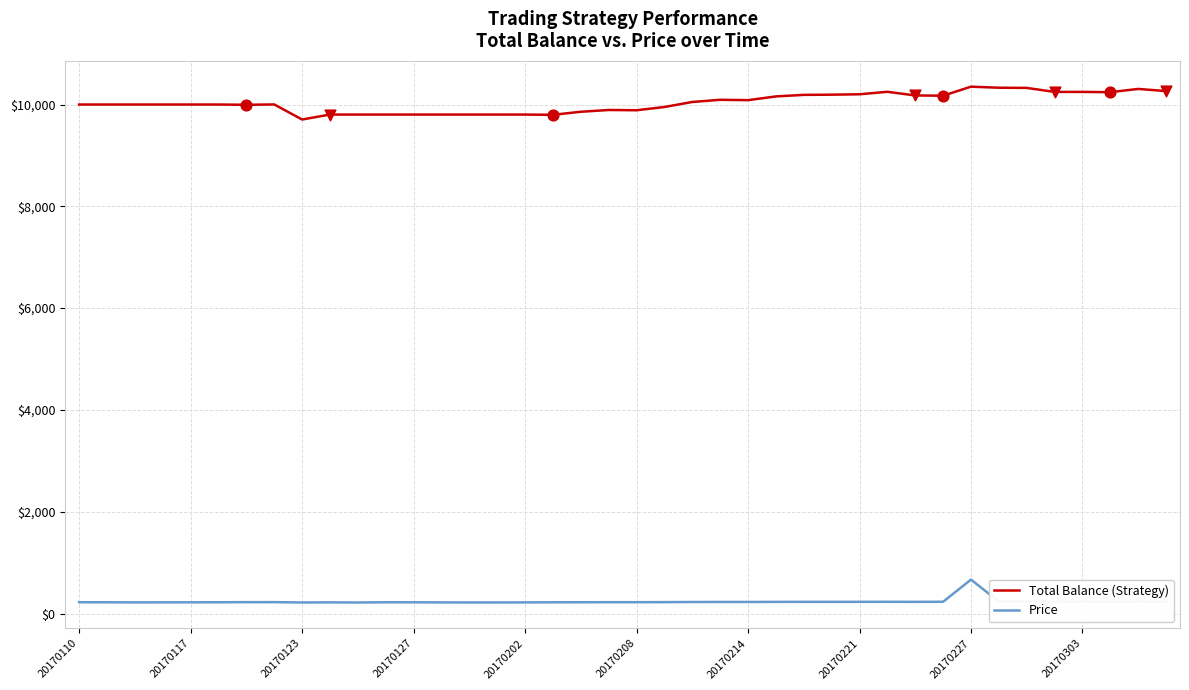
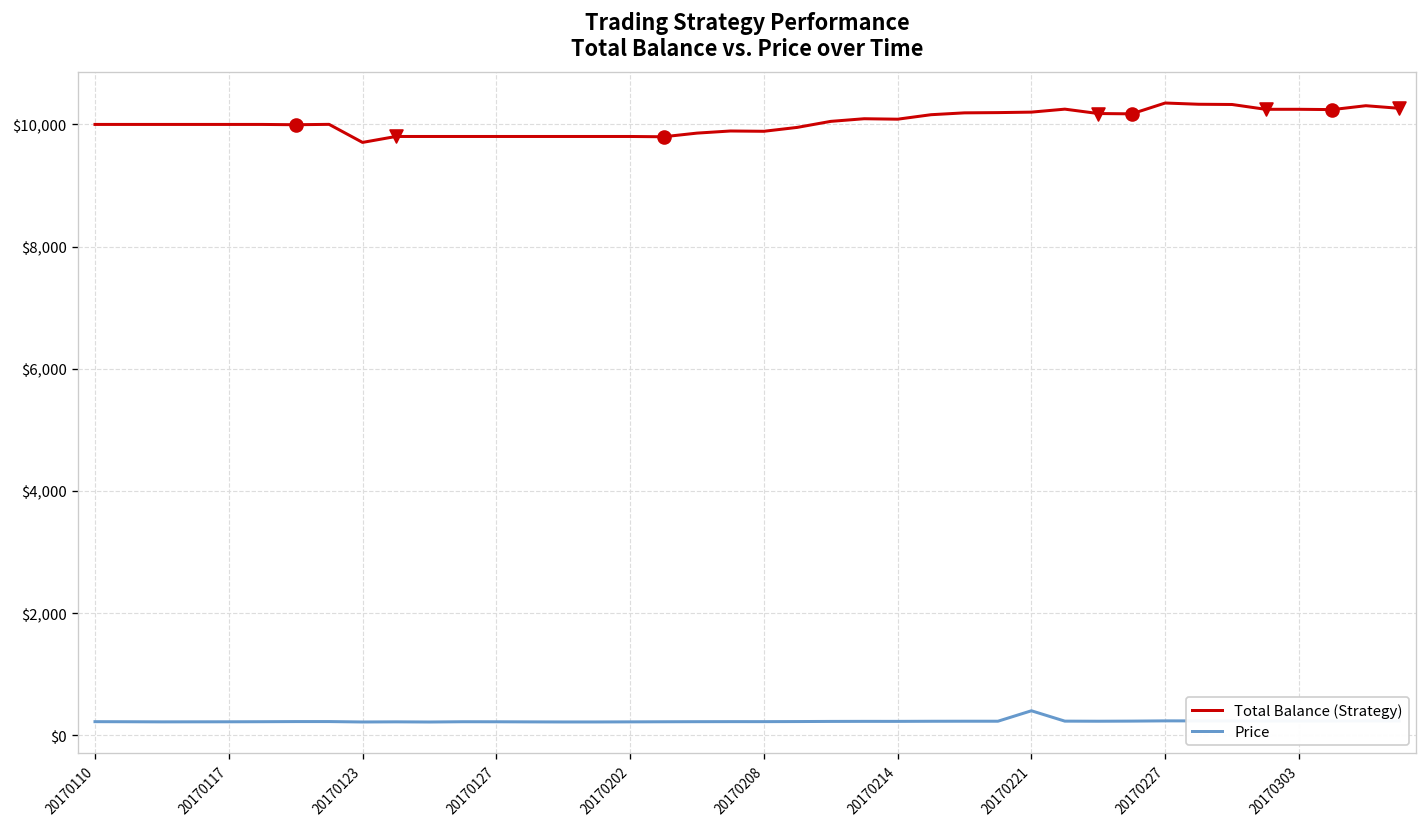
Price, 20170221: $200 -> $400
Price, 20170227: $700 -> $200
